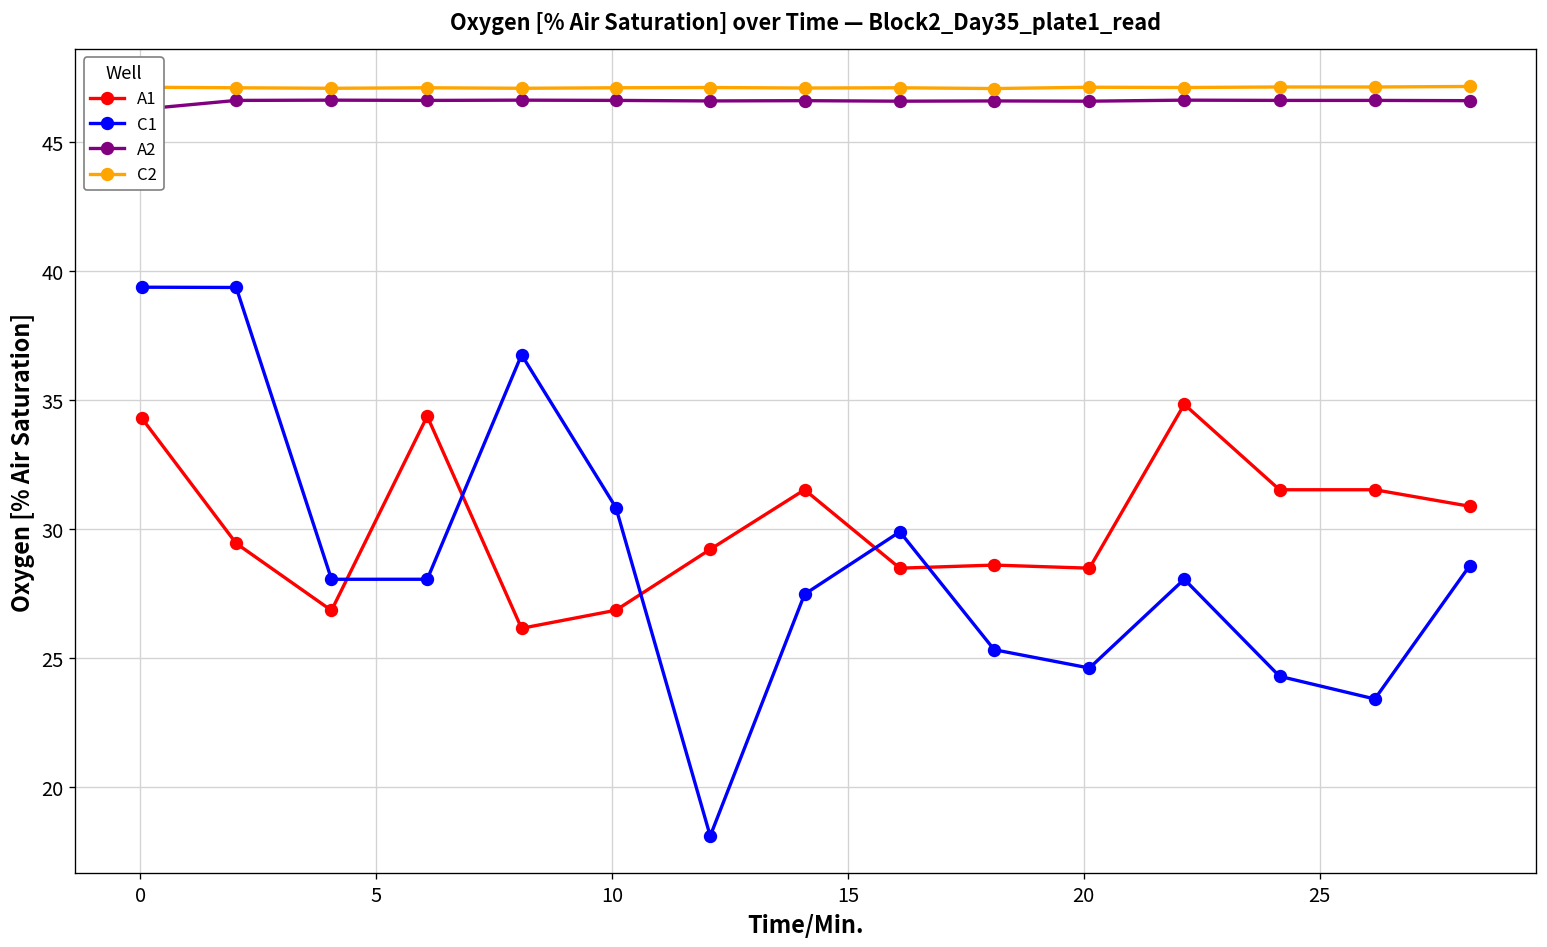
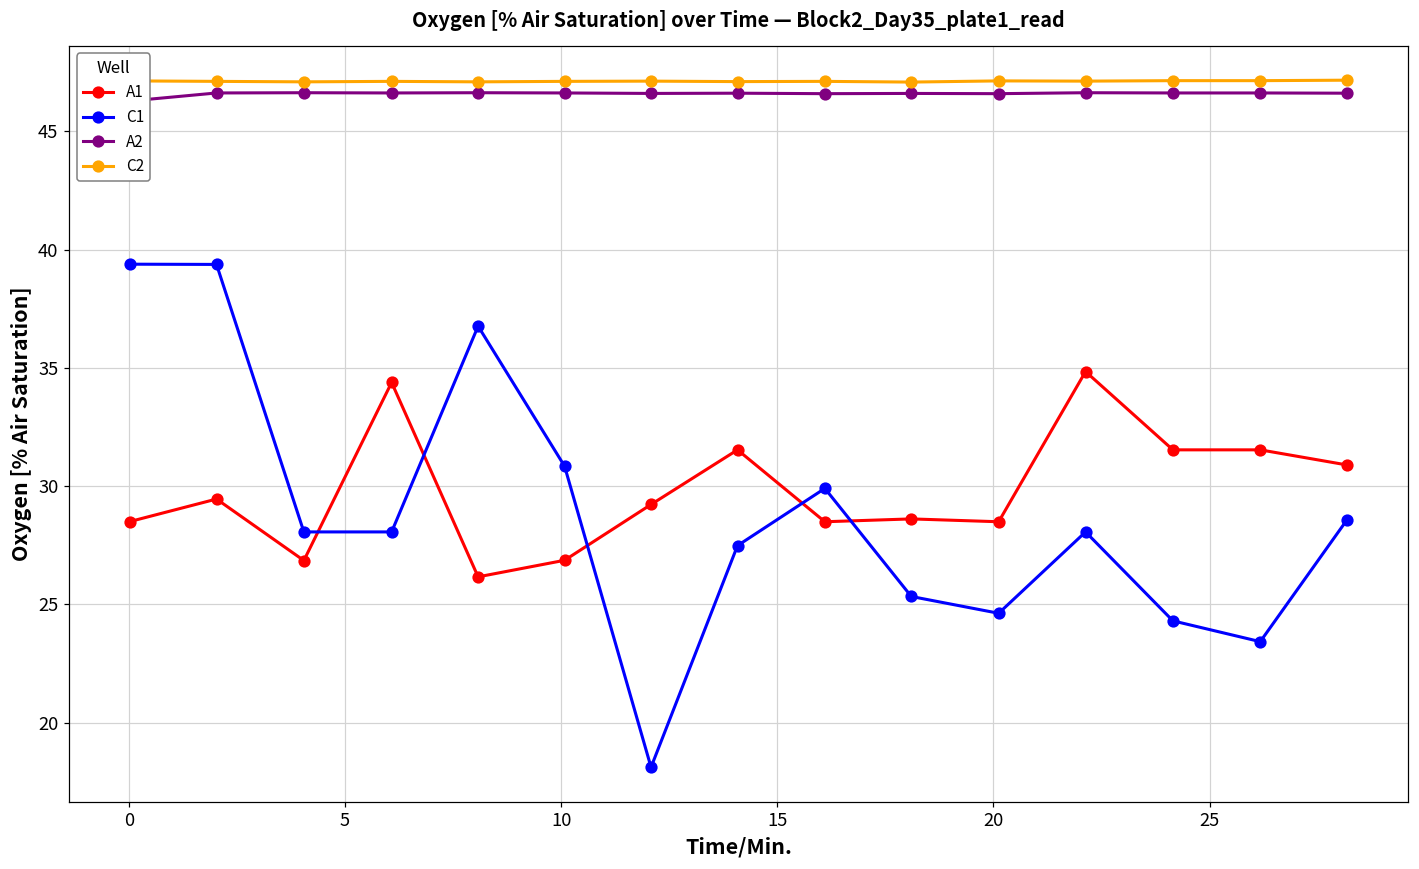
A1, 0: 34.3 -> 28.5
